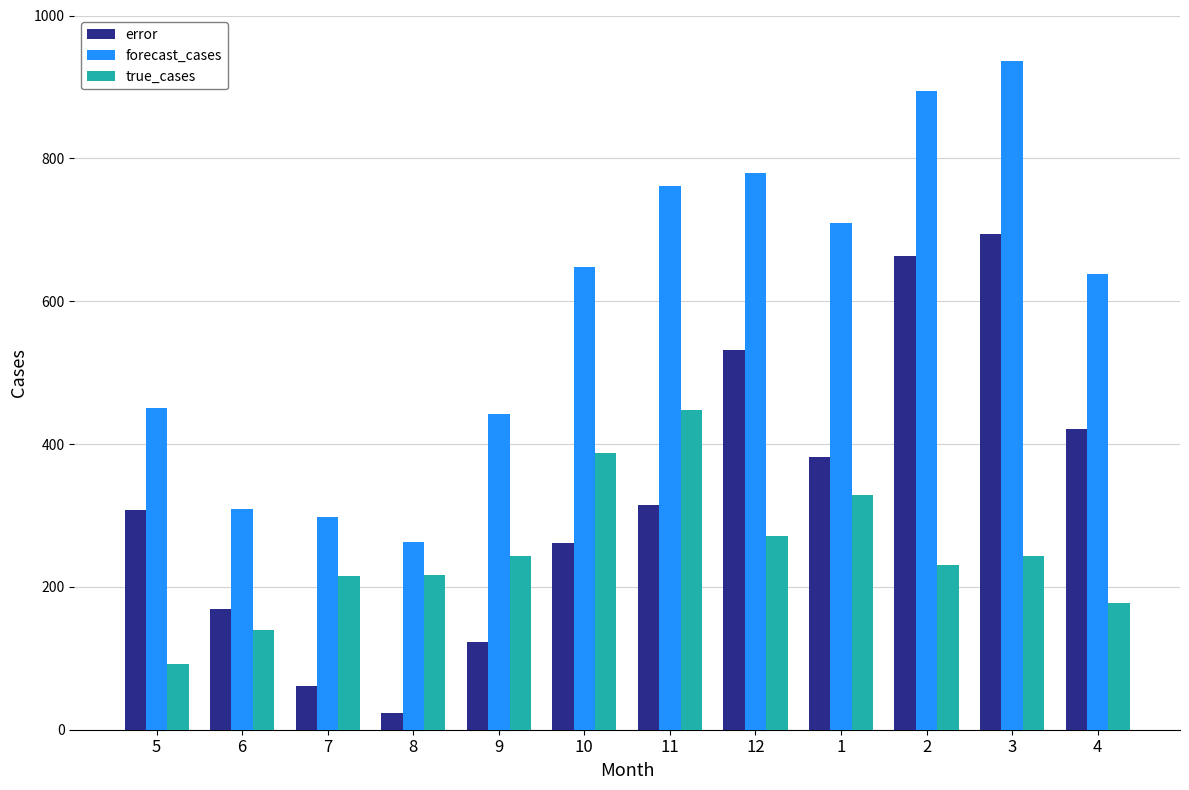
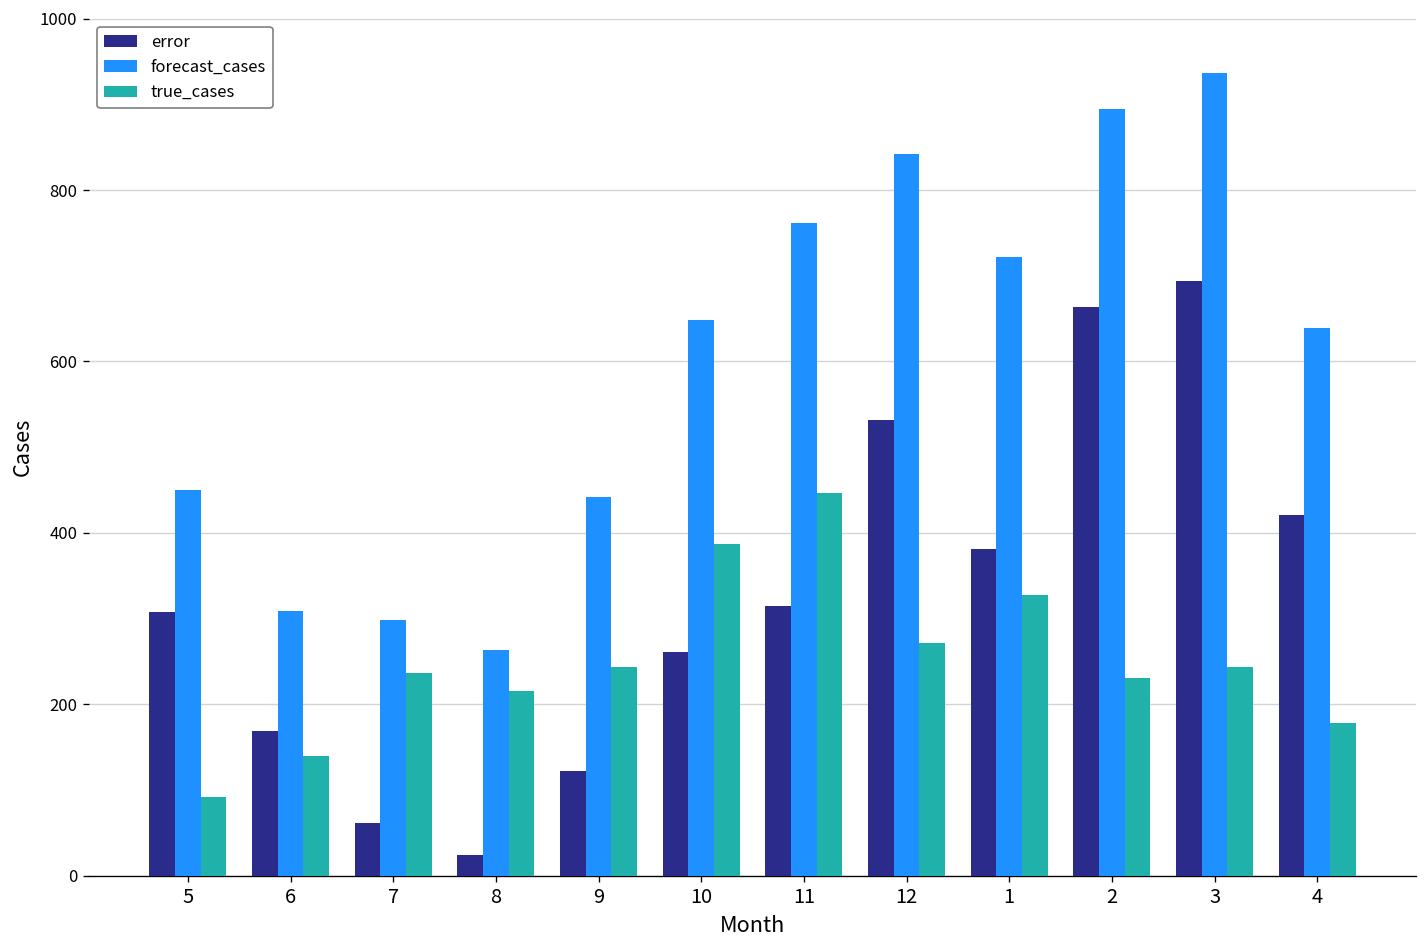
true_cases, 7: 210 -> 240
forecast_cases, 12: 780 -> 840
forecast_cases, 1: 710 -> 720
